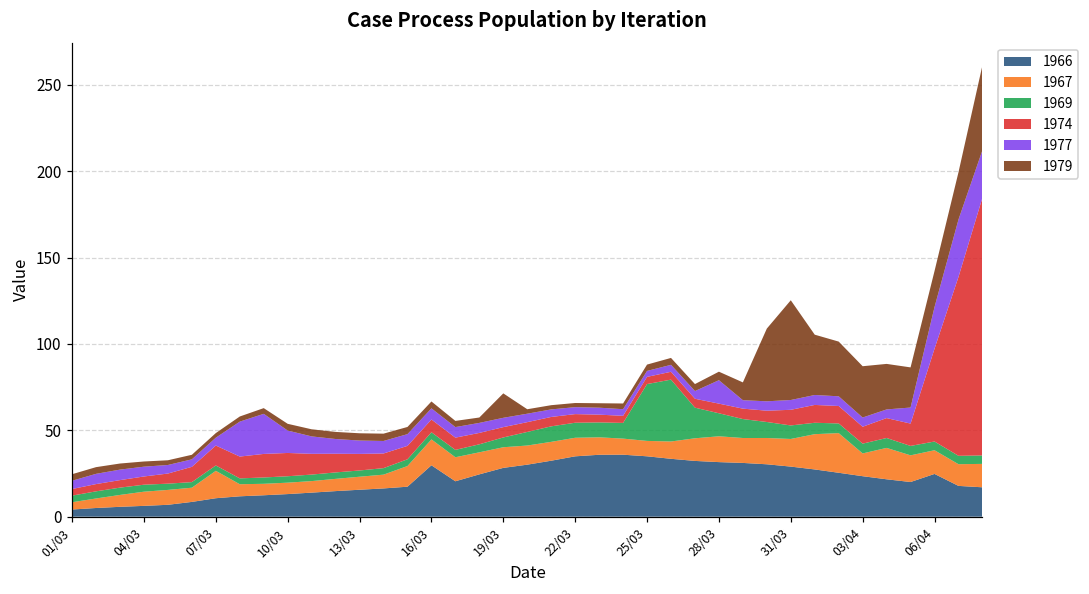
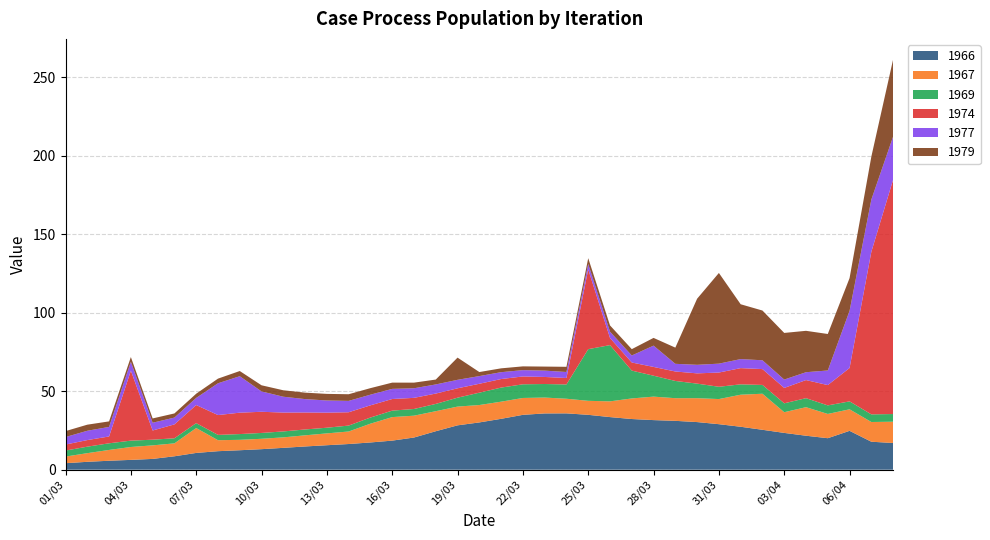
1974, 04/03: 5 -> 45
1966, 16/03: 30 -> 19
1974, 25/03: 4 -> 51
1974, 06/04: 54 -> 21
1977, 06/04: 24 -> 36
